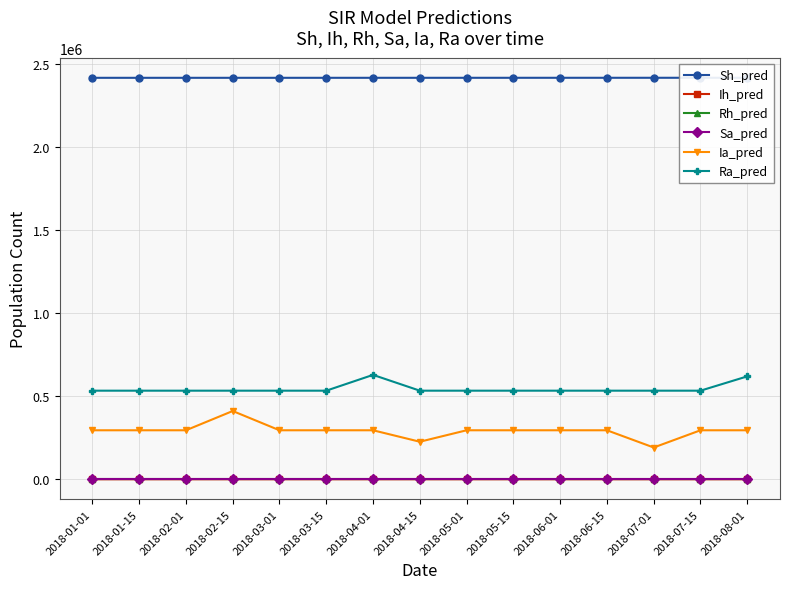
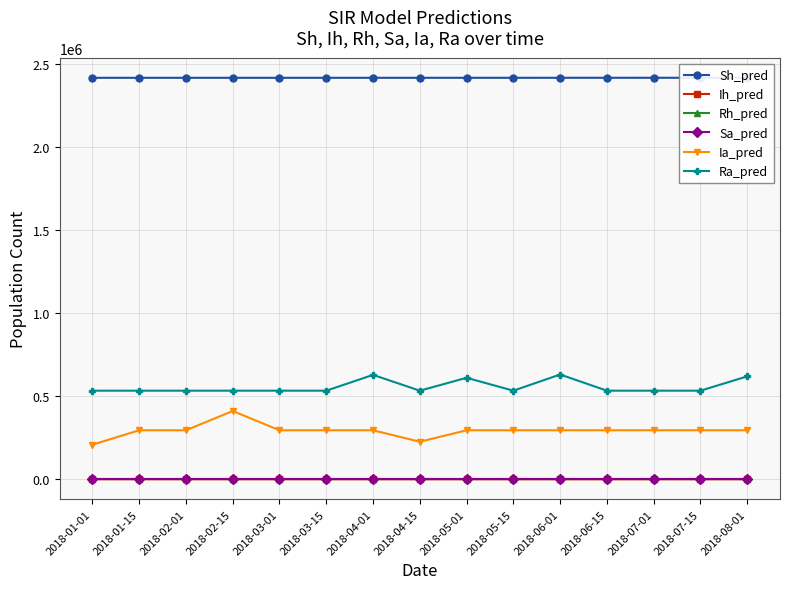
Ia_pred, 2018-01-01: 300000 -> 210000
Ra_pred, 2018-05-01: 530000 -> 610000
Ra_pred, 2018-06-01: 530000 -> 630000
Ia_pred, 2018-07-01: 190000 -> 300000
